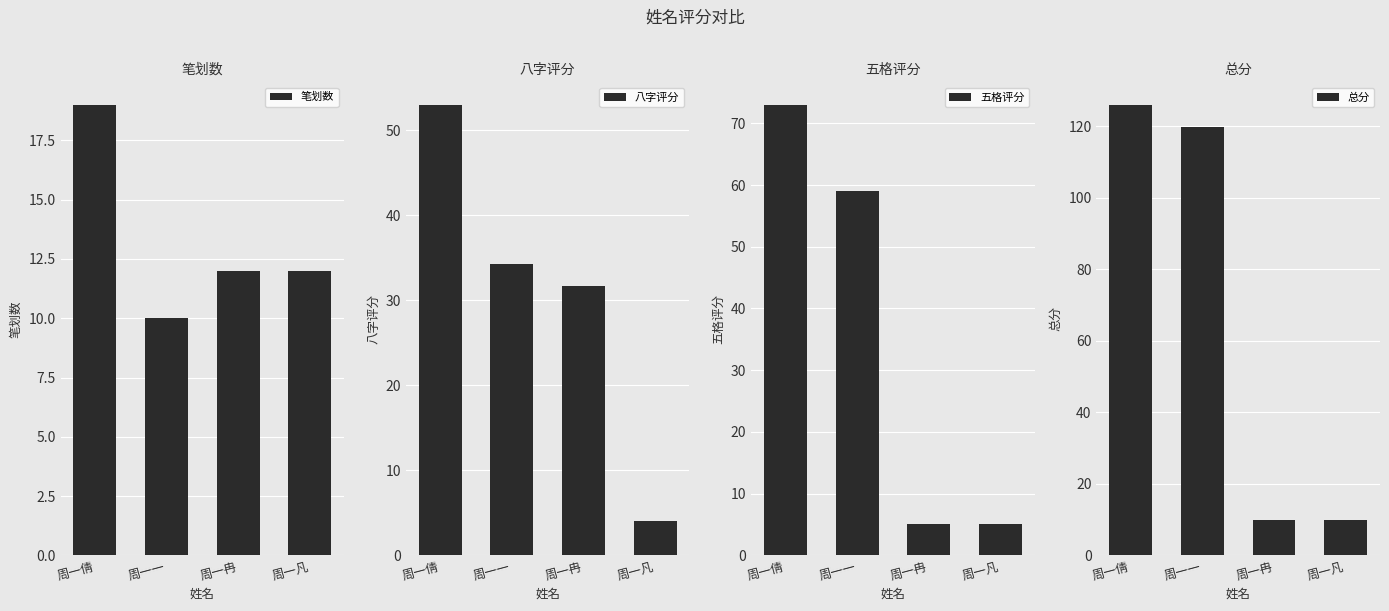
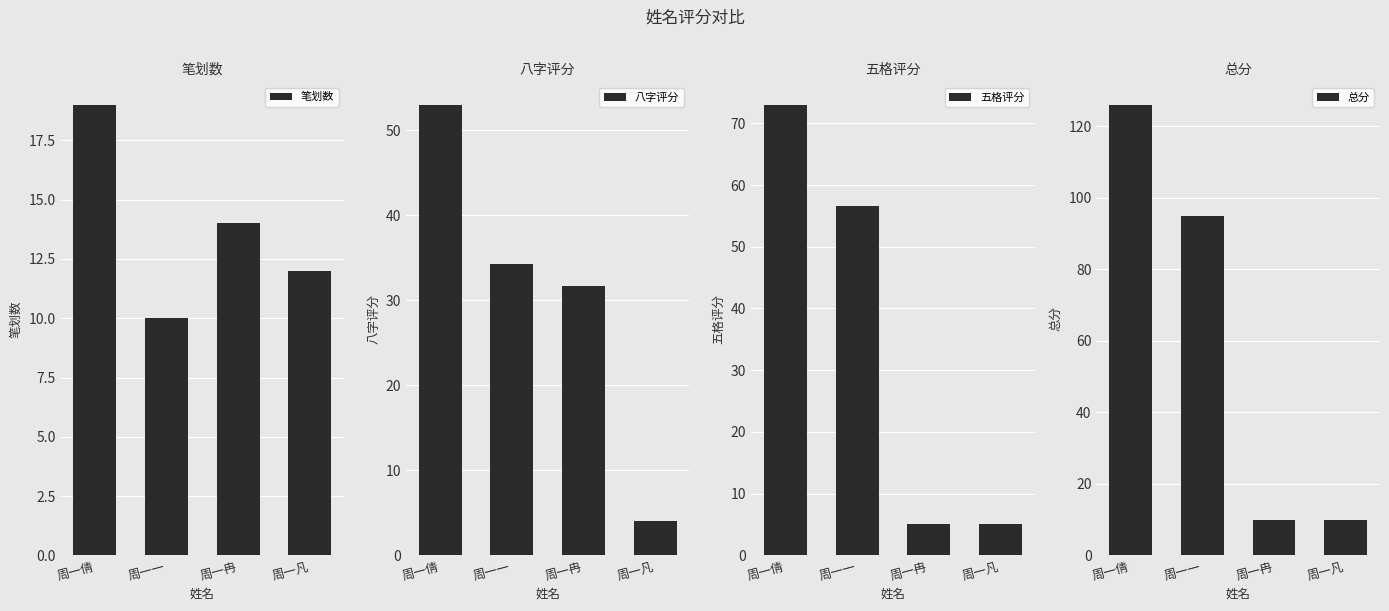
笔划数, 周一冉: 12 -> 14
五格评分, 周一一: 59 -> 57
总分, 周一一: 120 -> 95
